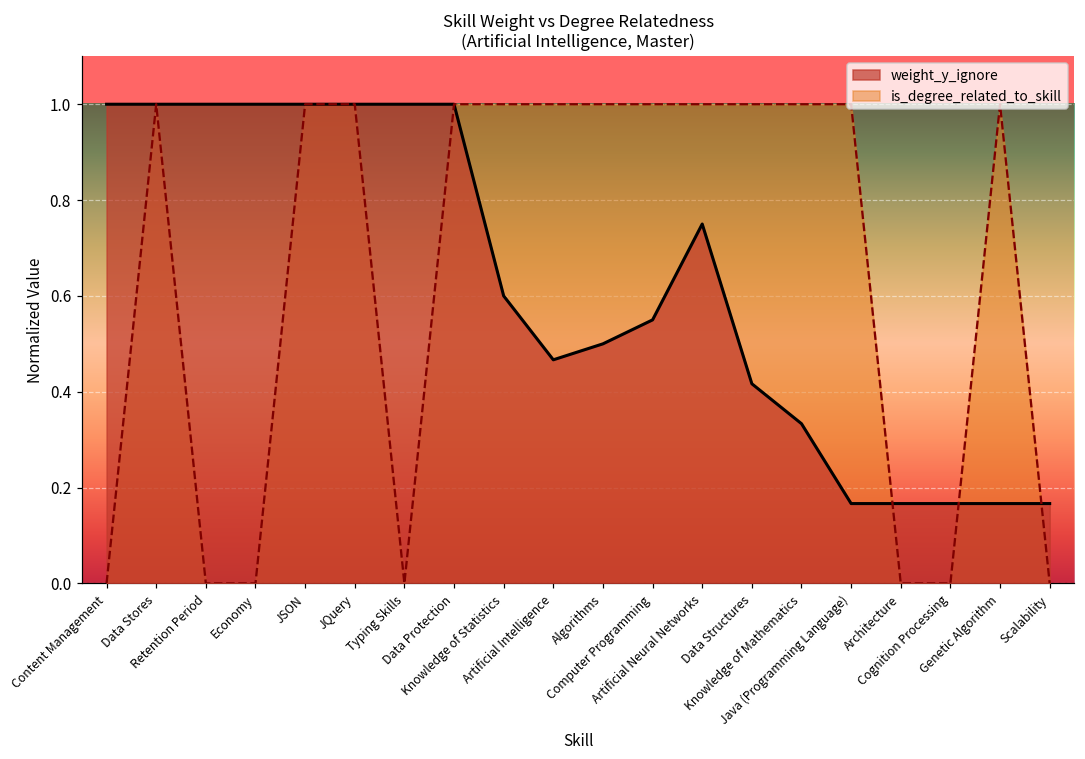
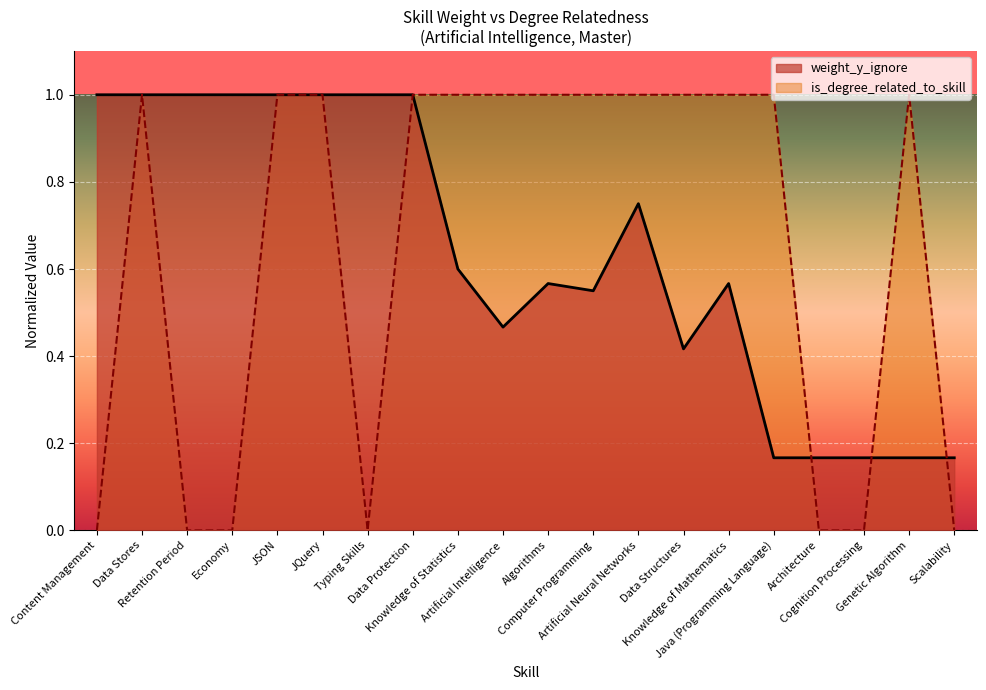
weight_y_ignore, Algorithms: 0.50 -> 0.57
weight_y_ignore, Knowledge of Mathematics: 0.33 -> 0.57
